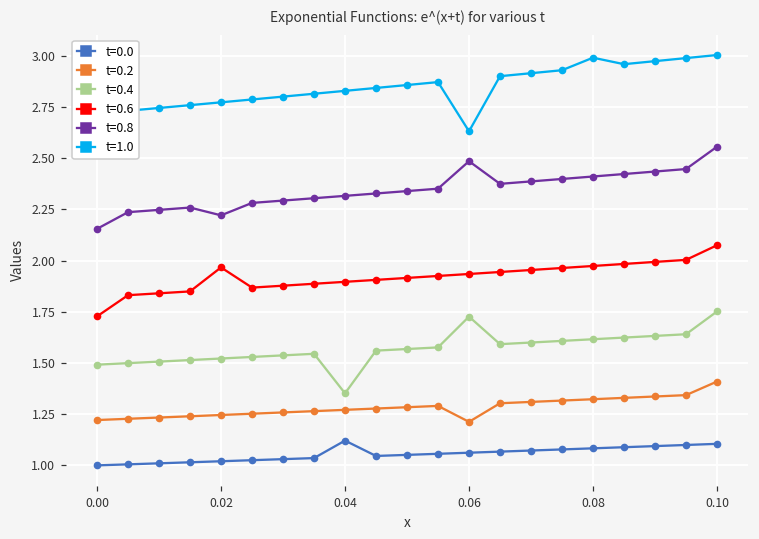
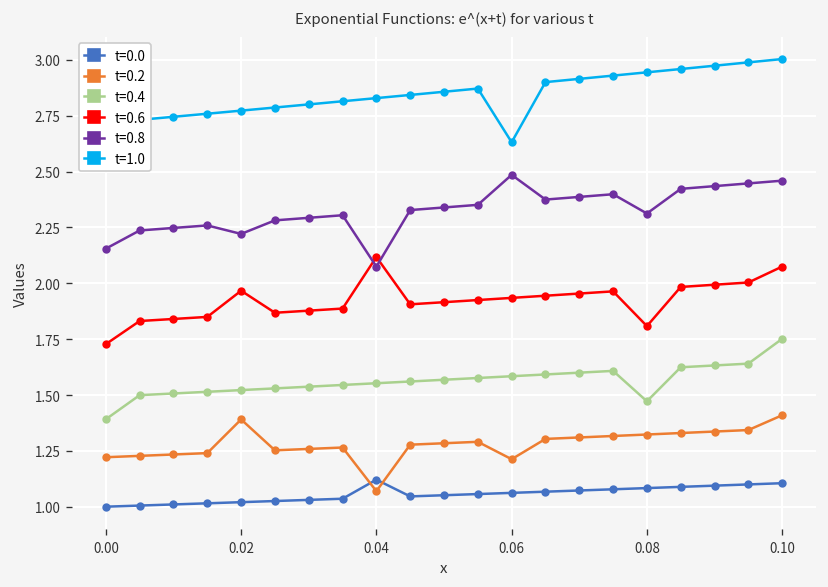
t=0.4, 0.00: 1.49 -> 1.39
t=0.2, 0.02: 1.25 -> 1.39
t=0.2, 0.04: 1.27 -> 1.07
t=0.4, 0.04: 1.35 -> 1.55
t=0.6, 0.04: 1.90 -> 2.12
t=0.8, 0.04: 2.32 -> 2.07
t=0.4, 0.06: 1.73 -> 1.58
t=0.4, 0.08: 1.62 -> 1.47
t=0.6, 0.08: 1.97 -> 1.81
t=0.8, 0.08: 2.41 -> 2.31
t=1.0, 0.08: 2.99 -> 2.94
t=0.8, 0.10: 2.56 -> 2.46
